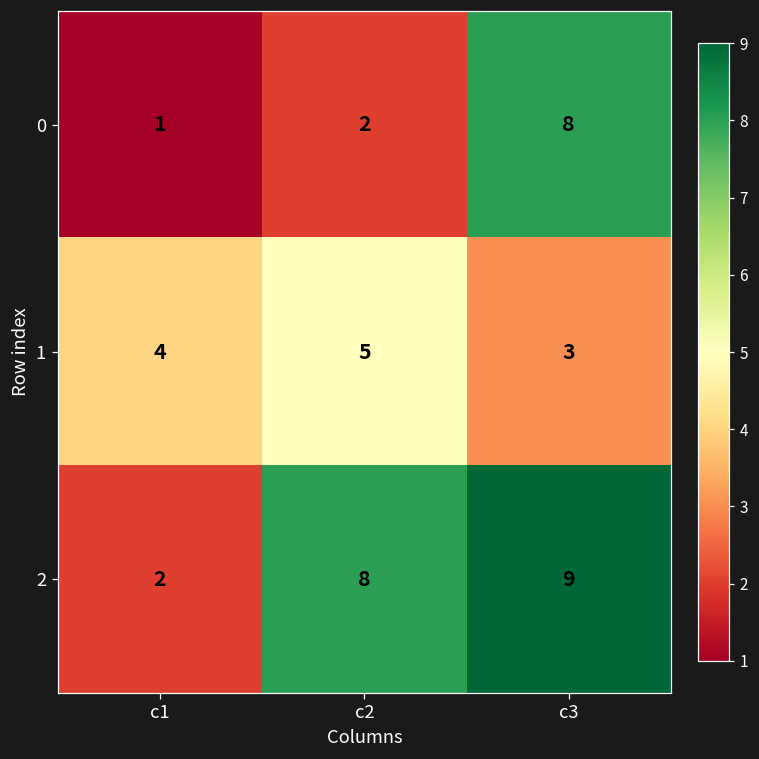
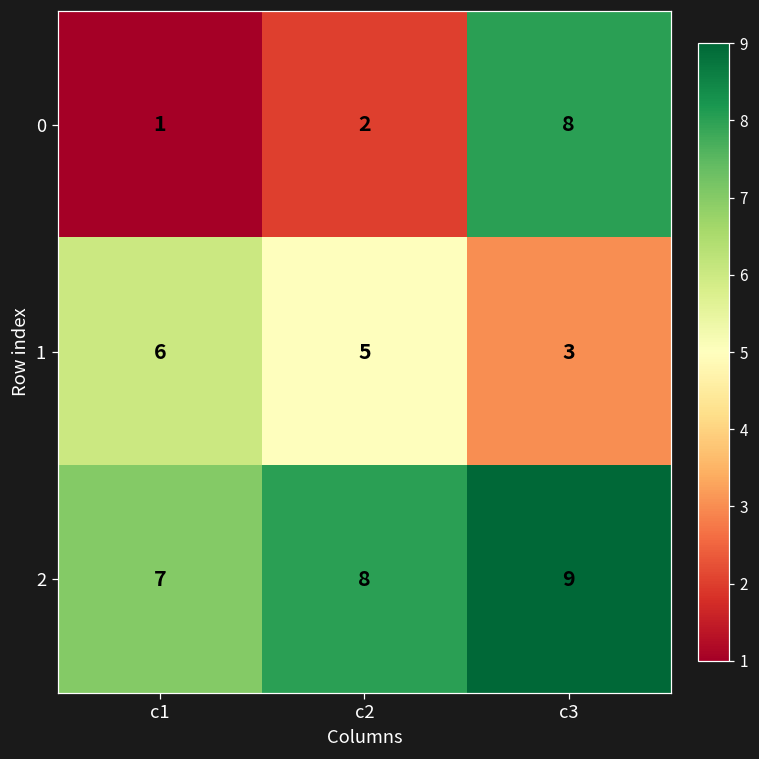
1, c1: 4 -> 6
2, c1: 2 -> 7
